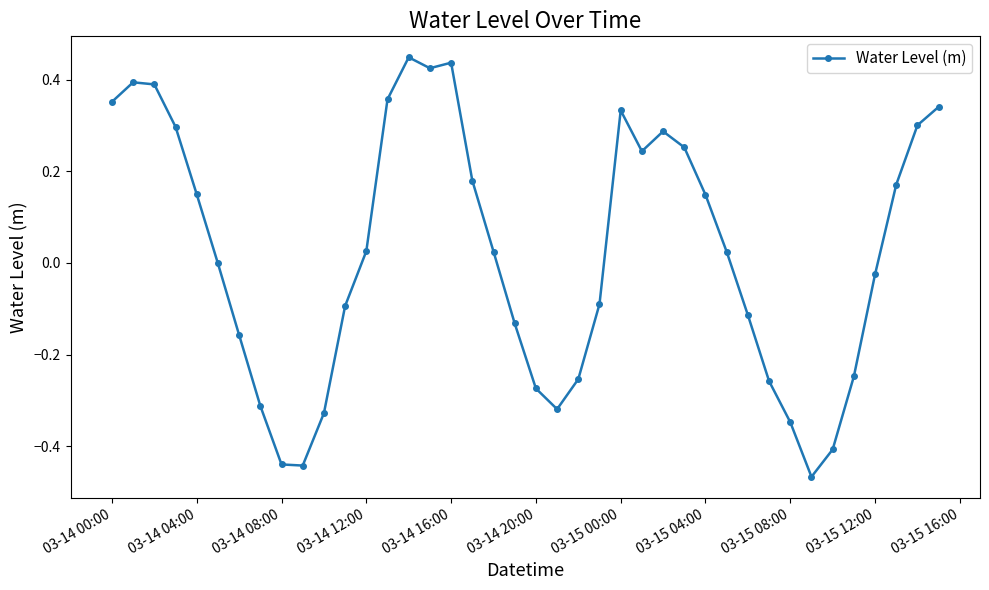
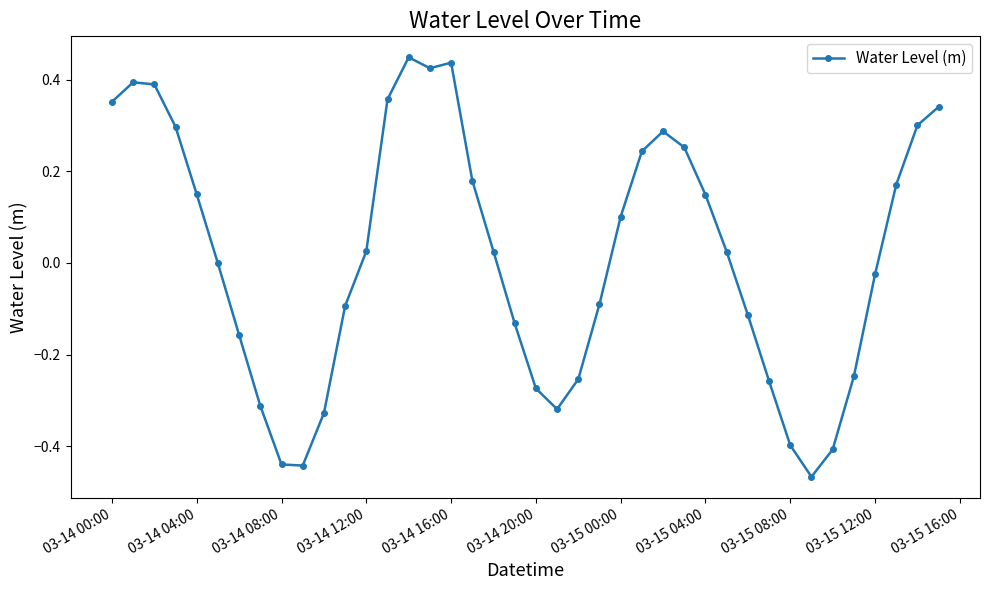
03-15 00:00: 0.33 -> 0.10
03-15 08:00: -0.35 -> -0.40
